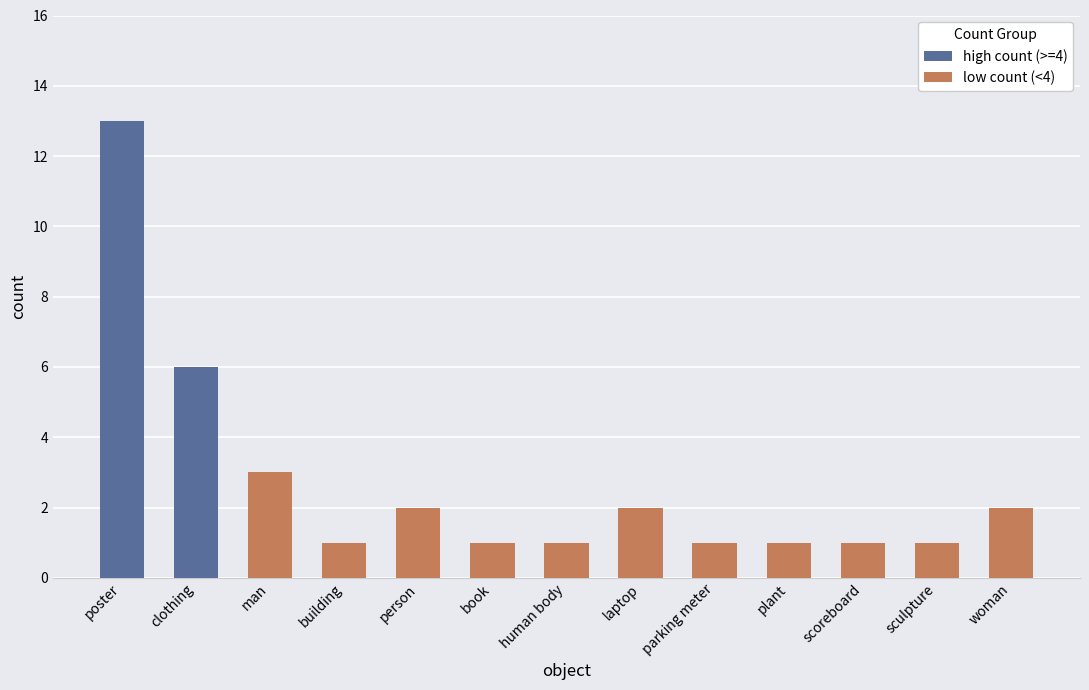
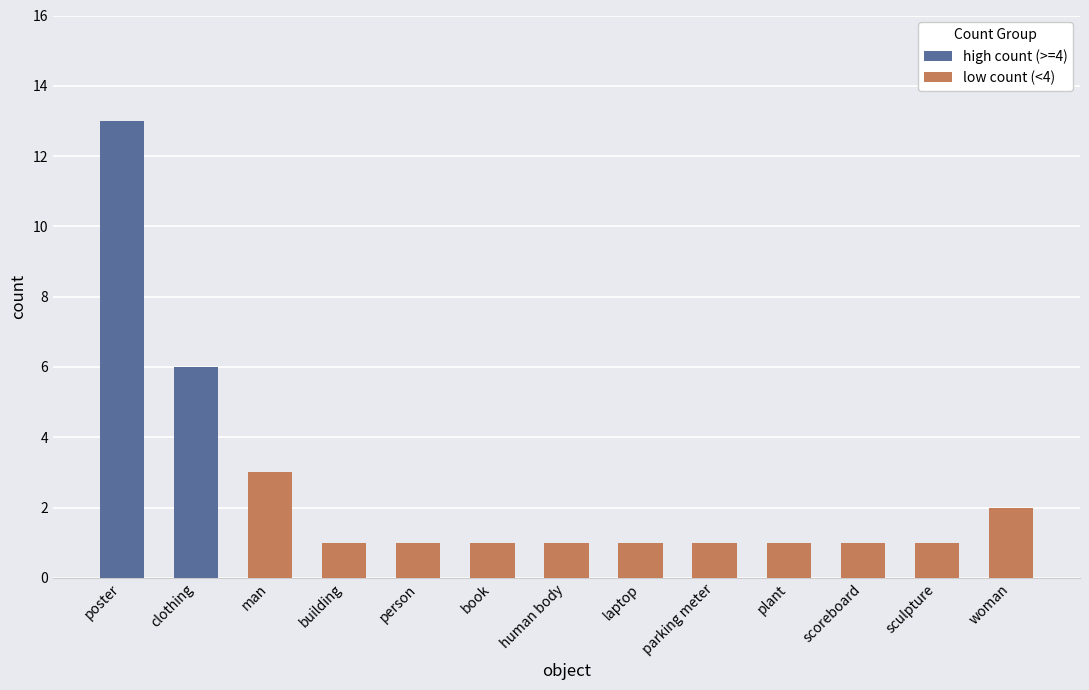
low count (<4), person: 2 -> 1
low count (<4), laptop: 2 -> 1
